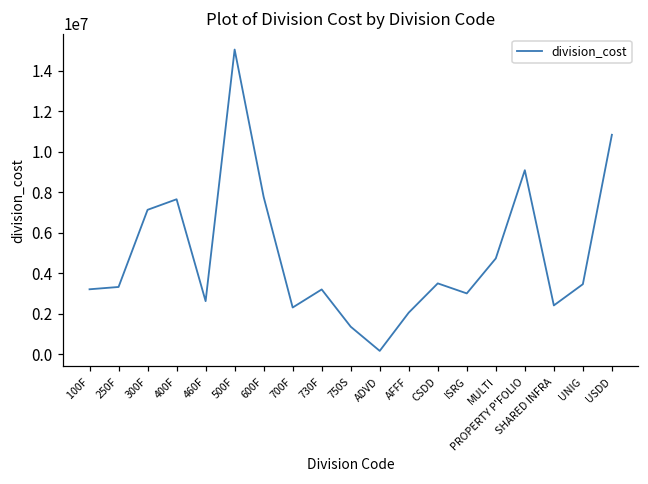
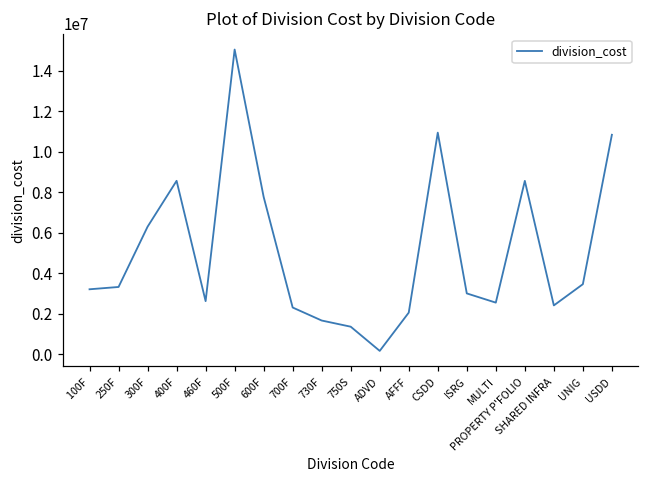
300F: 7100000 -> 6300000
400F: 7600000 -> 8600000
730F: 3200000 -> 1700000
CSDD: 3500000 -> 10900000
MULTI: 4700000 -> 2500000
PROPERTY P'FOLIO: 9100000 -> 8600000
